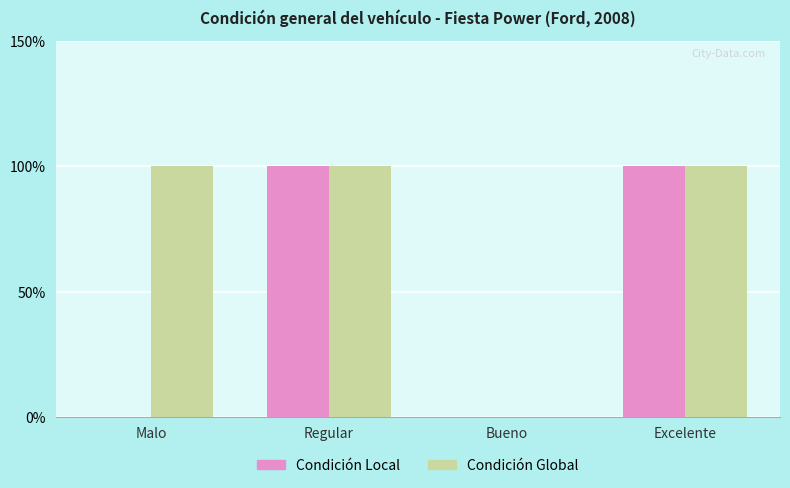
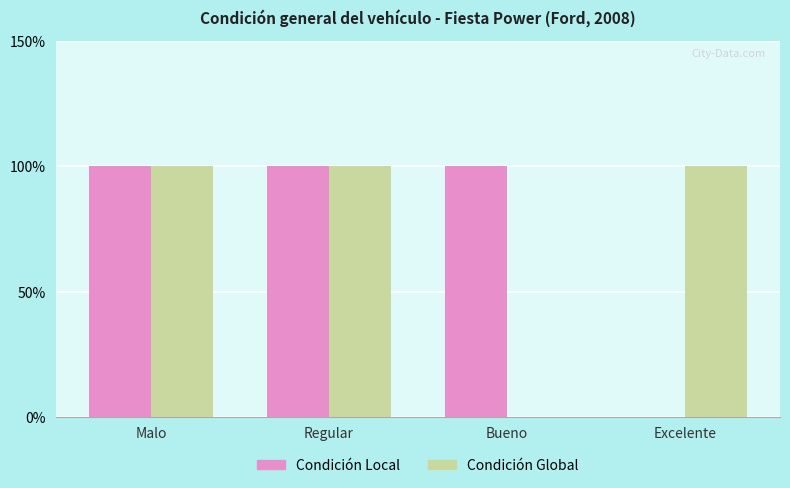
Condición Local, Malo: 0% -> 100%
Condición Local, Bueno: 0% -> 100%
Condición Local, Excelente: 100% -> 0%
